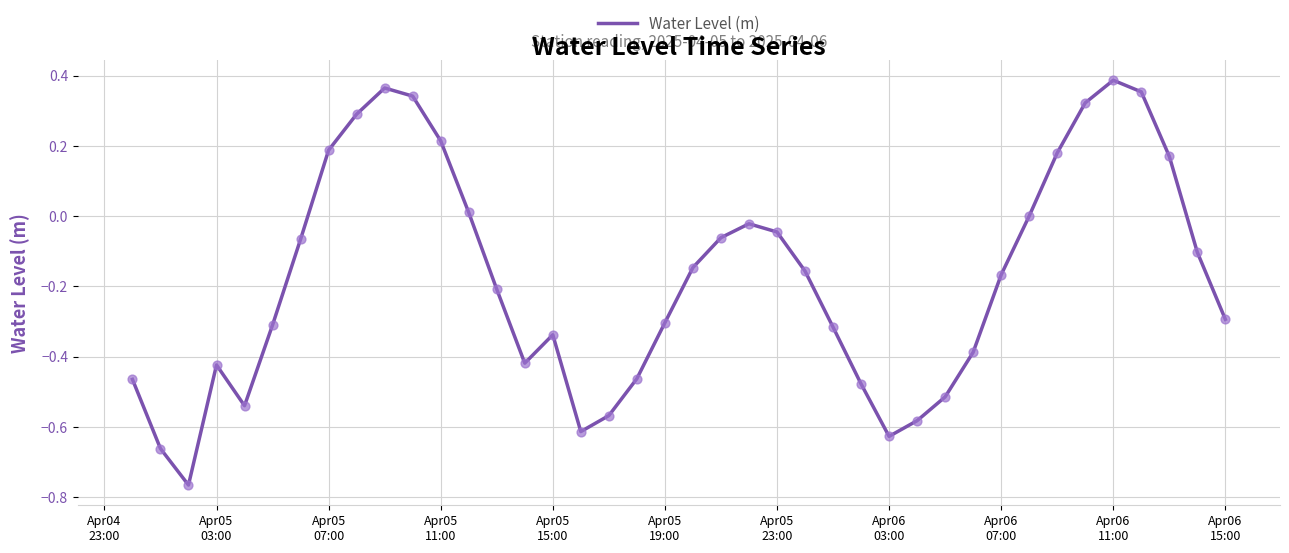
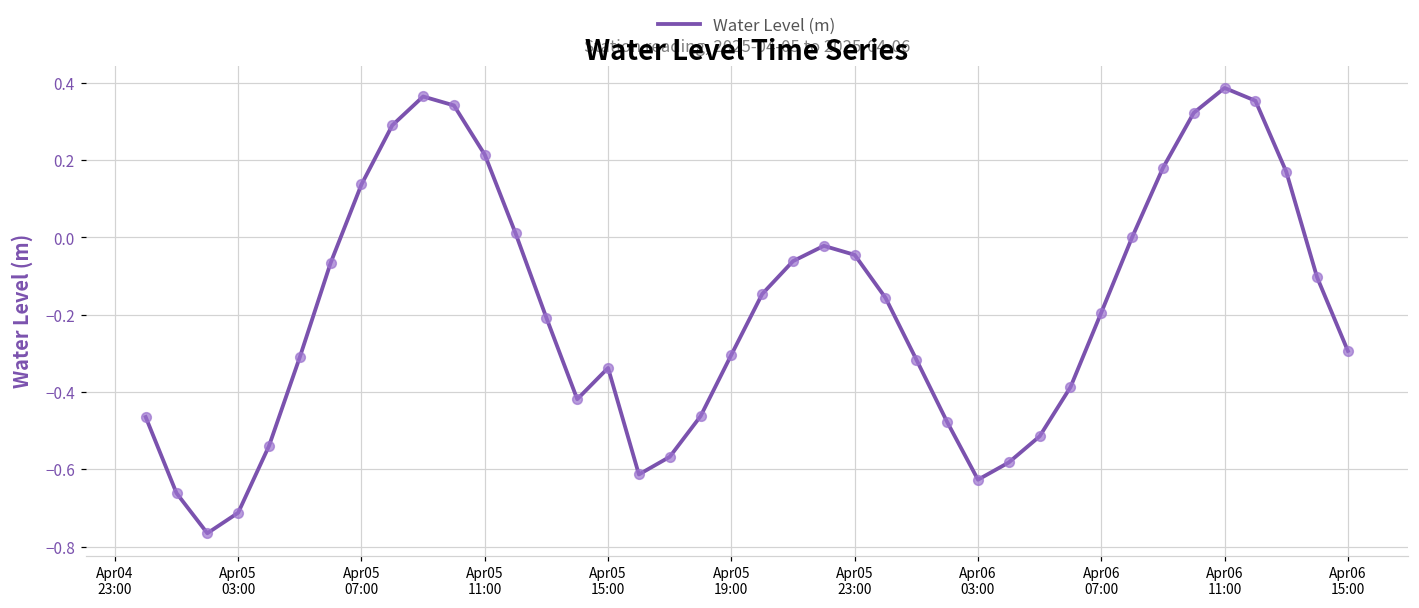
Apr05 03:00: -0.42 -> -0.71
Apr05 07:00: 0.19 -> 0.14
Apr06 07:00: -0.17 -> -0.19
